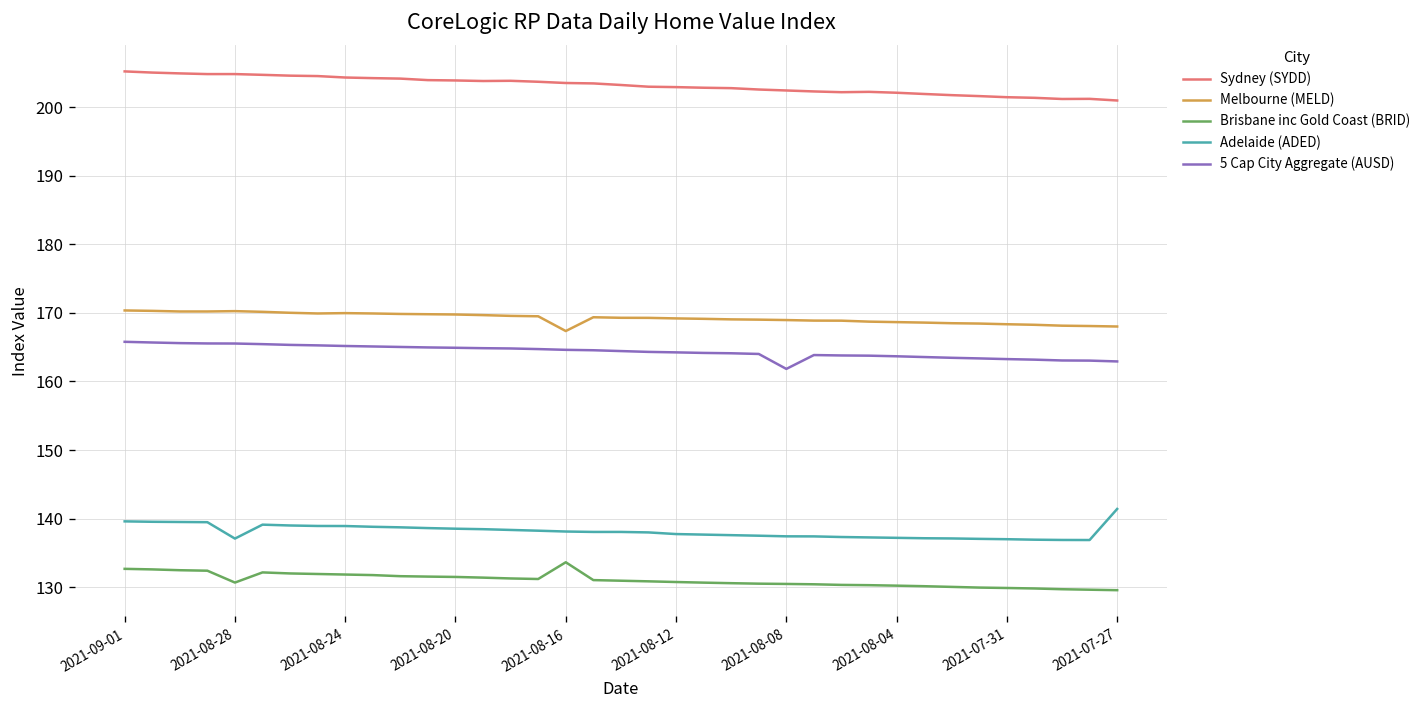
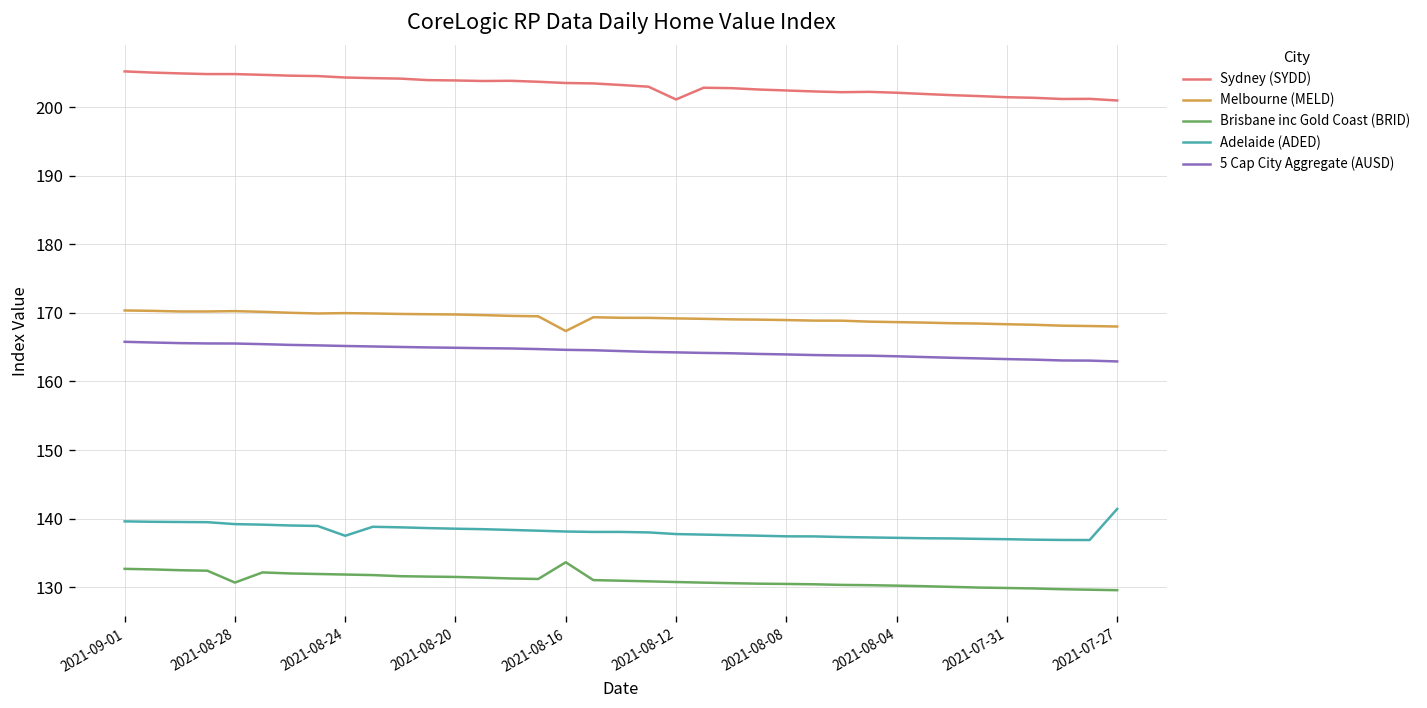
Adelaide (ADED), 2021-08-28: 137 -> 139
Adelaide (ADED), 2021-08-24: 139 -> 138
Sydney (SYDD), 2021-08-12: 203 -> 201
5 Cap City Aggregate (AUSD), 2021-08-08: 162 -> 164
